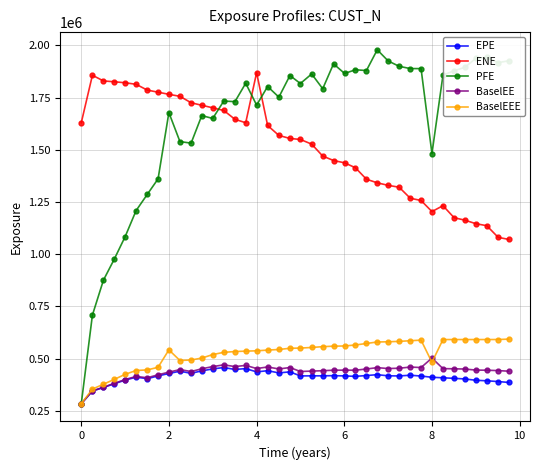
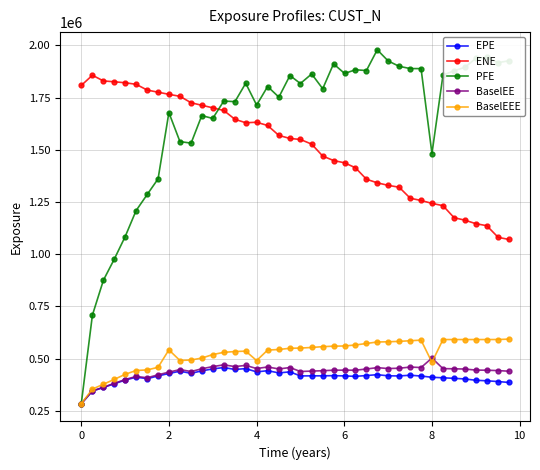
ENE, 0: 1630000 -> 1810000
ENE, 4: 1870000 -> 1630000
BaselEEE, 4: 540000 -> 490000
ENE, 8: 1200000 -> 1240000
